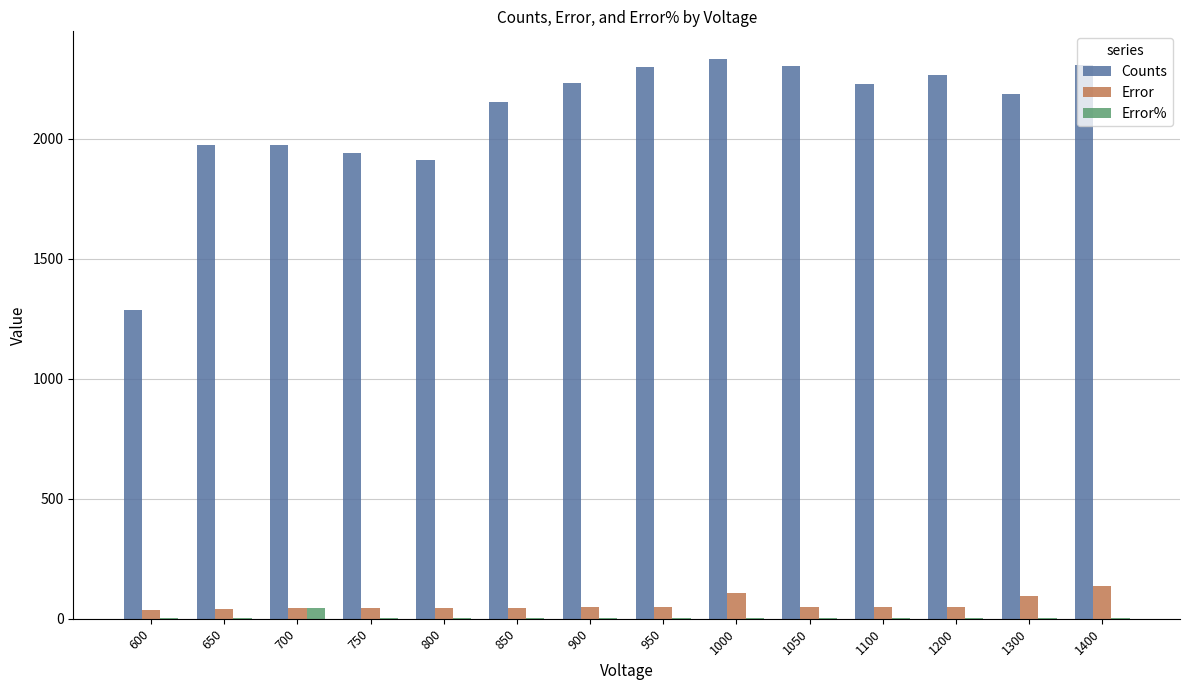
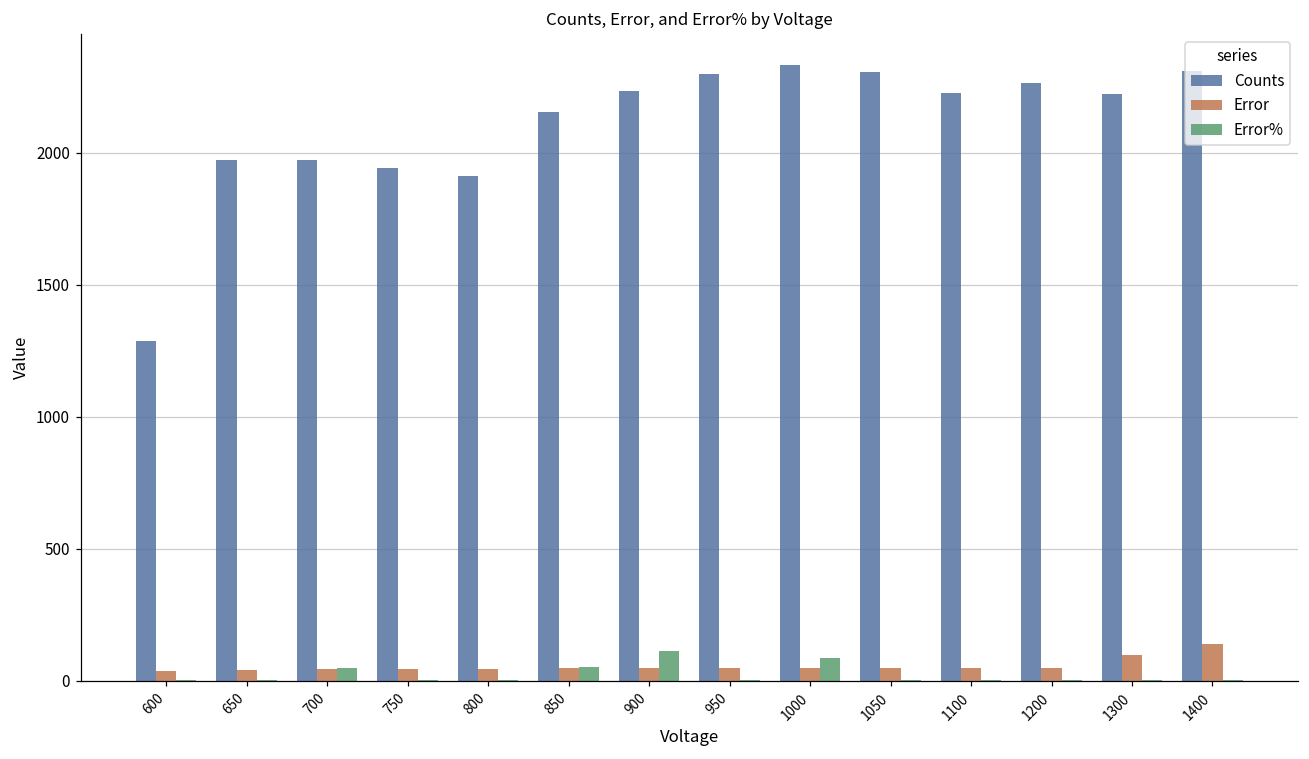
Error%, 850: 0 -> 50
Error%, 900: 0 -> 110
Error, 1000: 110 -> 50
Error%, 1000: 0 -> 90
Counts, 1300: 2190 -> 2220
